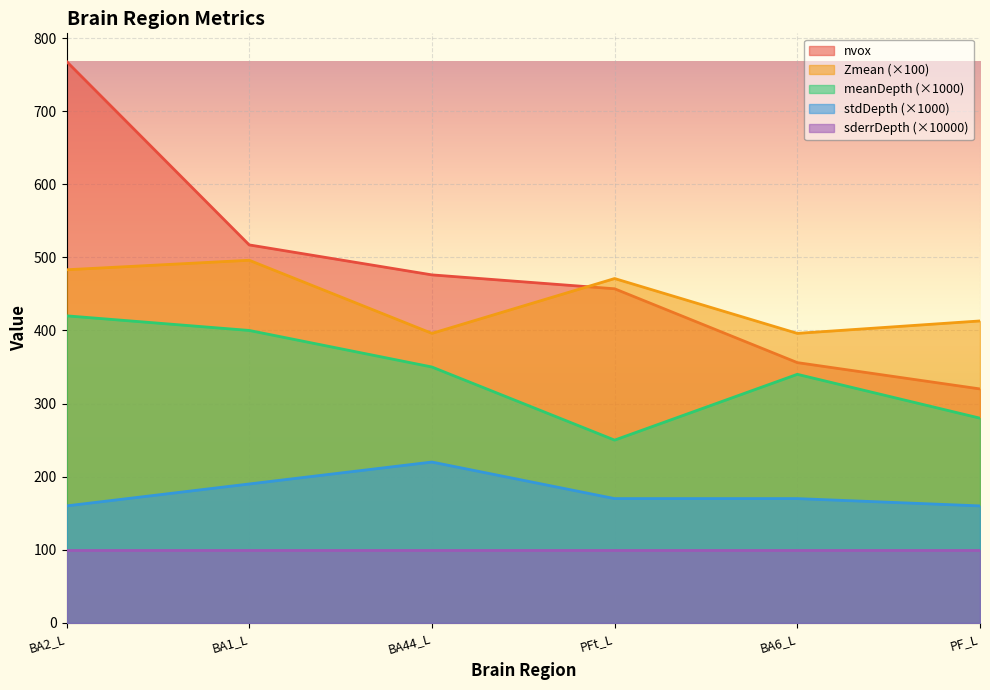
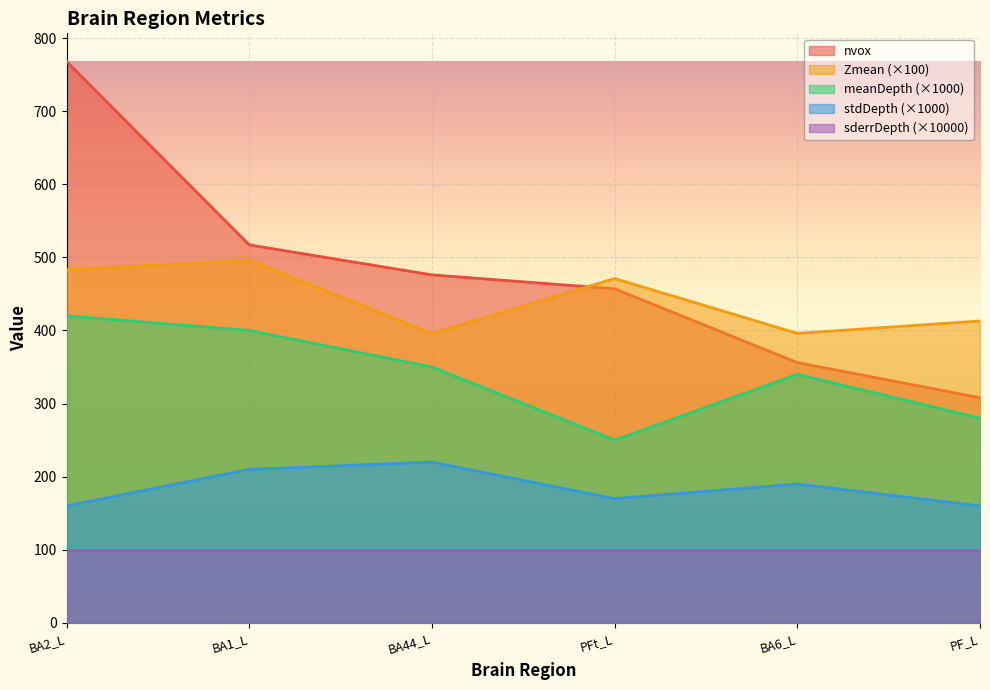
stdDepth (×1000), BA1_L: 190 -> 210
stdDepth (×1000), BA6_L: 170 -> 190
nvox, PF_L: 320 -> 310
